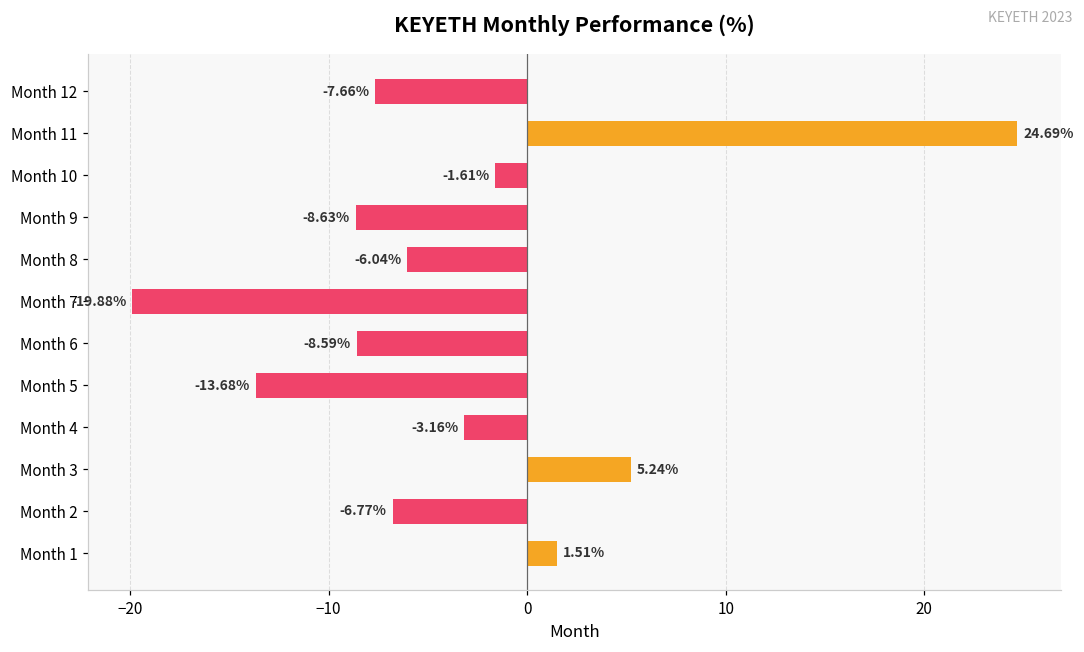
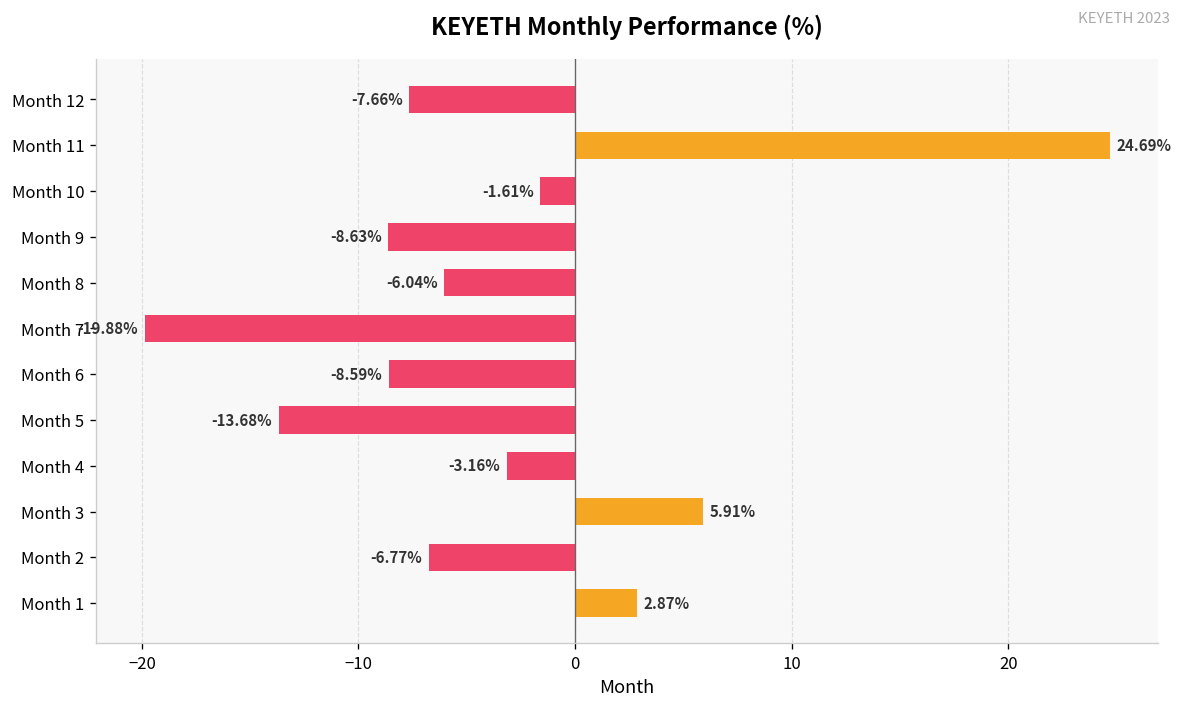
Month 3: 5.24% -> 5.91%
Month 1: 1.51% -> 2.87%
